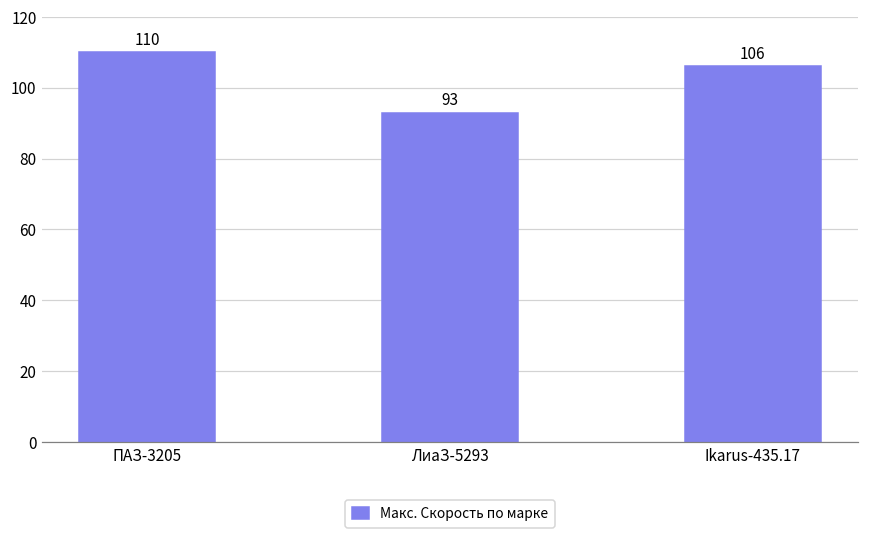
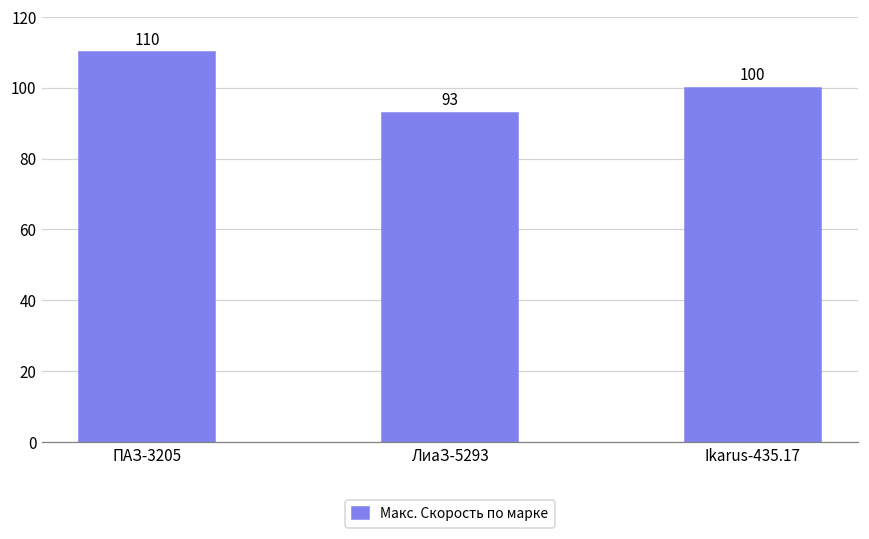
Ikarus-435.17: 106 -> 100
